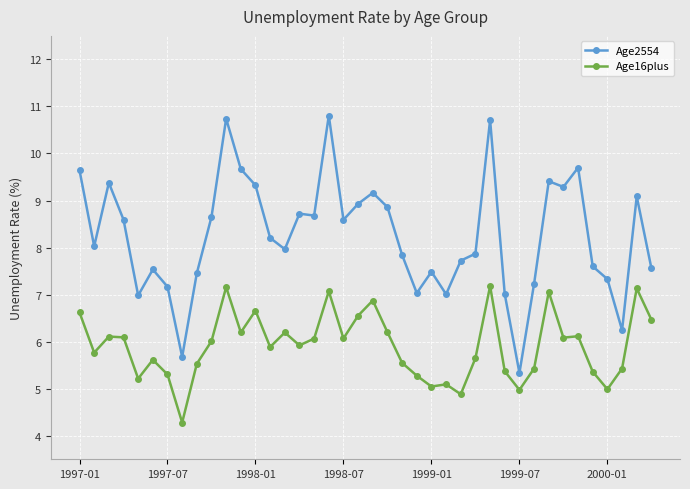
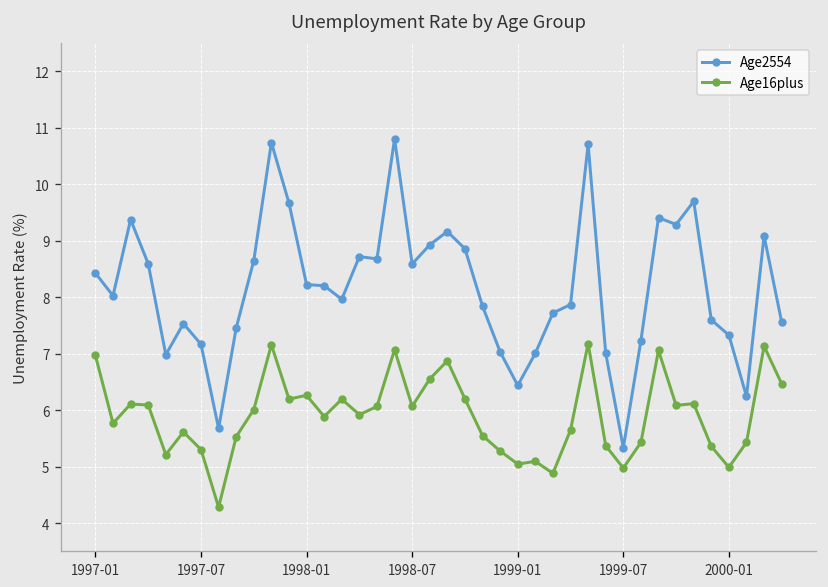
Age2554, 1997-01: 9.6 -> 8.4
Age16plus, 1997-01: 6.6 -> 7.0
Age2554, 1998-01: 9.3 -> 8.2
Age16plus, 1998-01: 6.7 -> 6.3
Age2554, 1999-01: 7.5 -> 6.4
